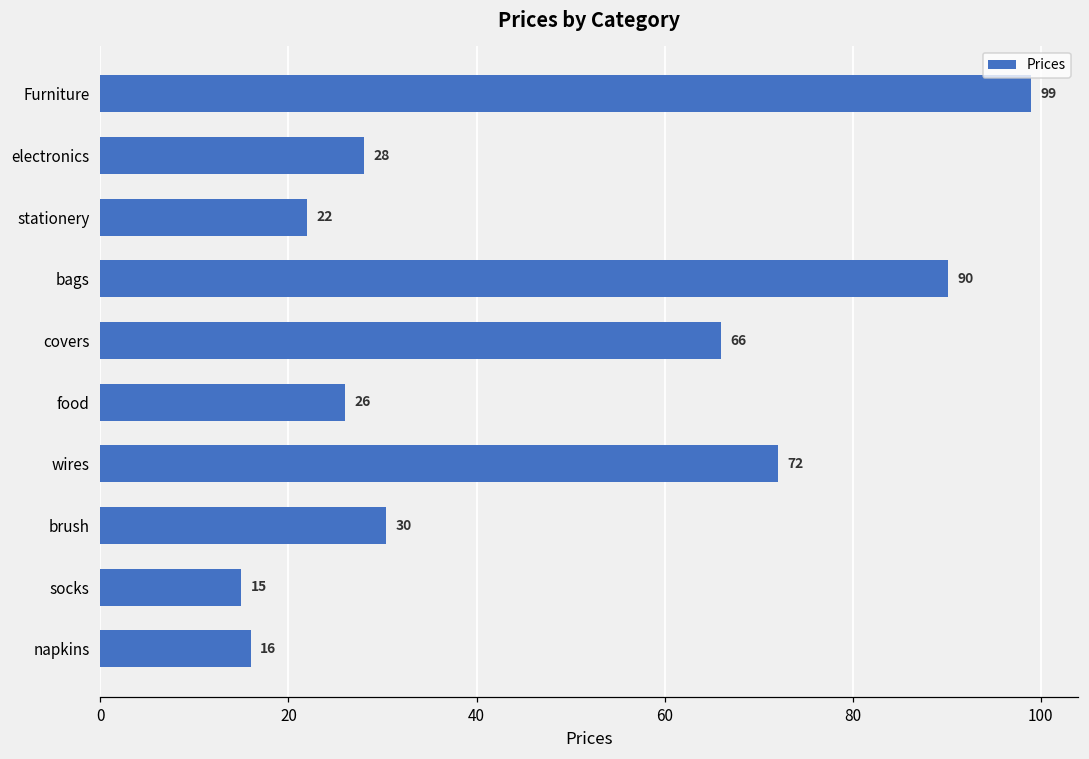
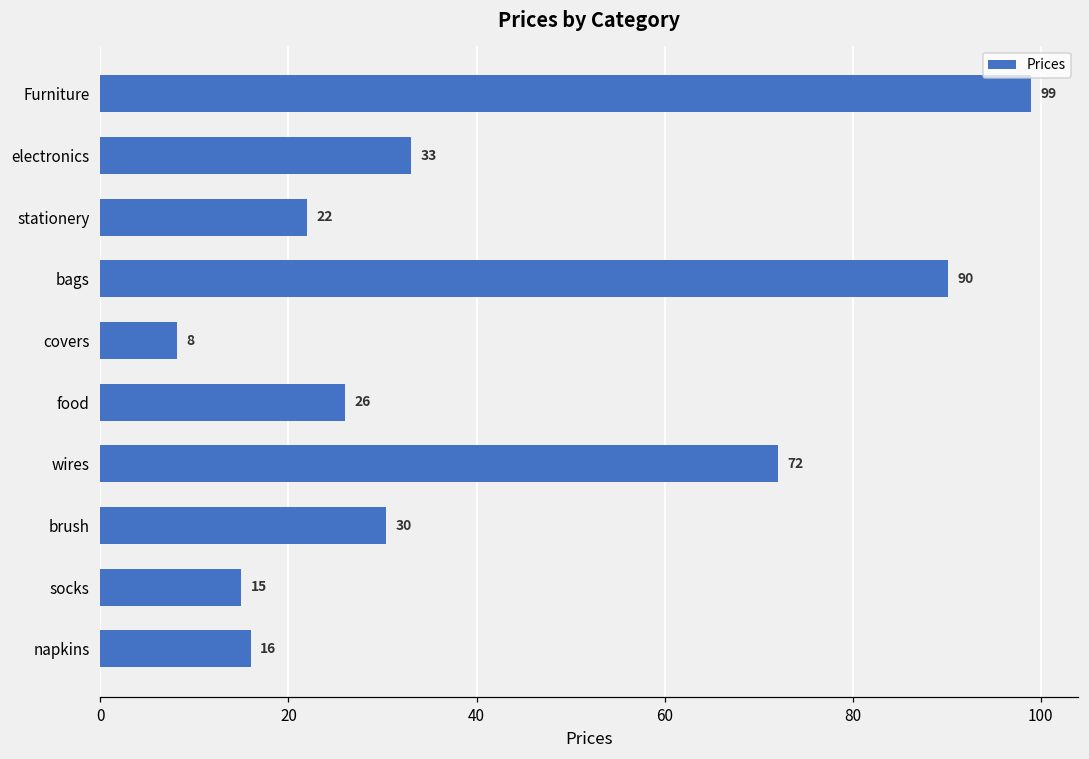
electronics: 28 -> 33
covers: 66 -> 8
